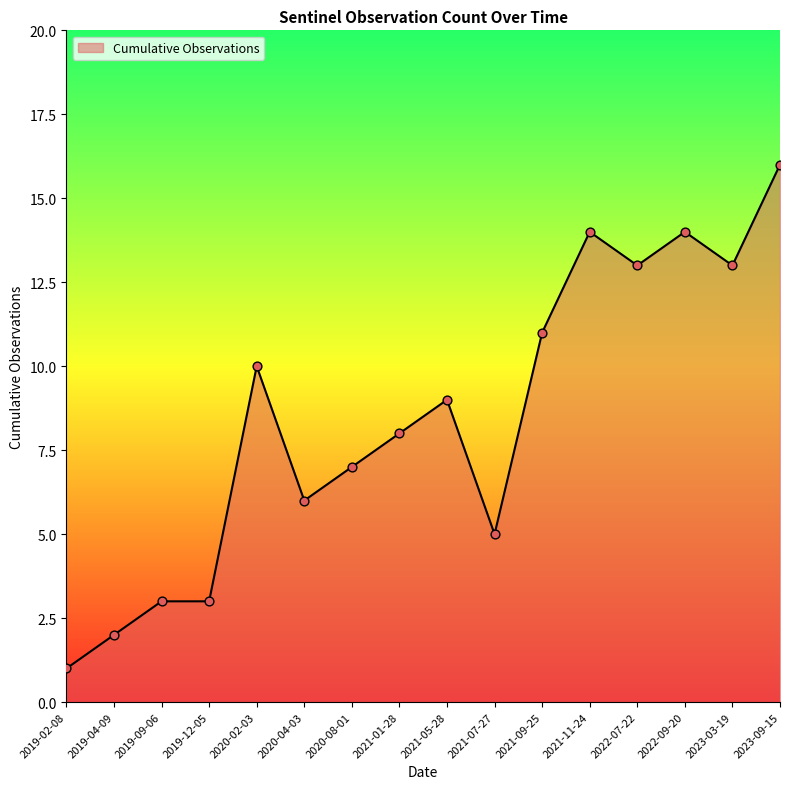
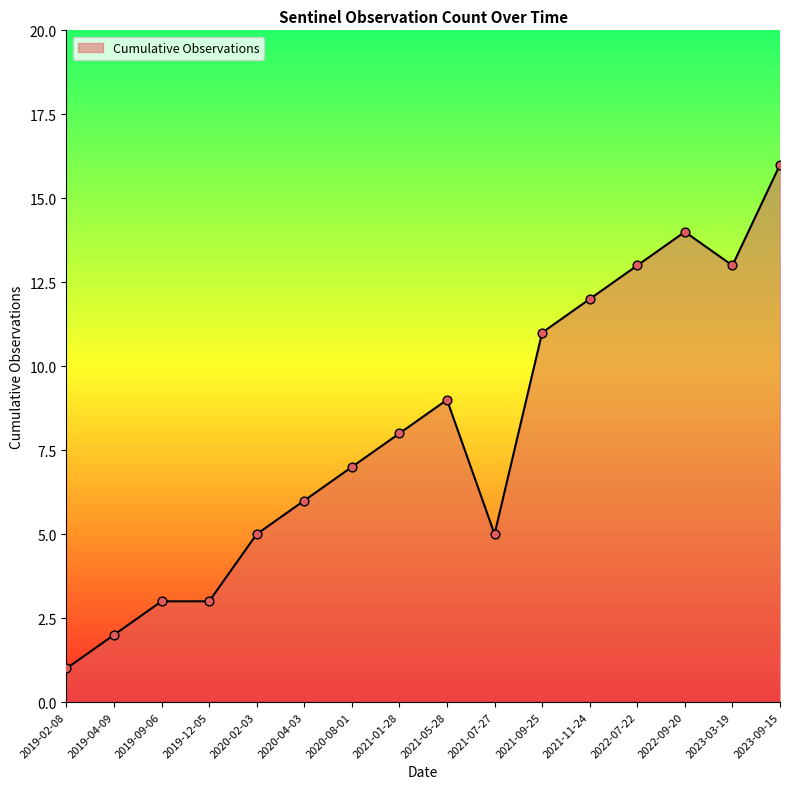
2020-02-03: 10 -> 5
2021-11-24: 14 -> 12
